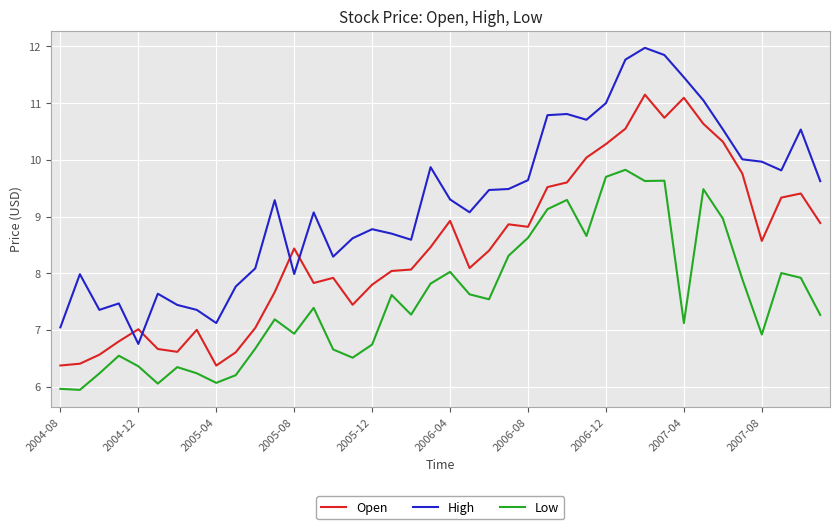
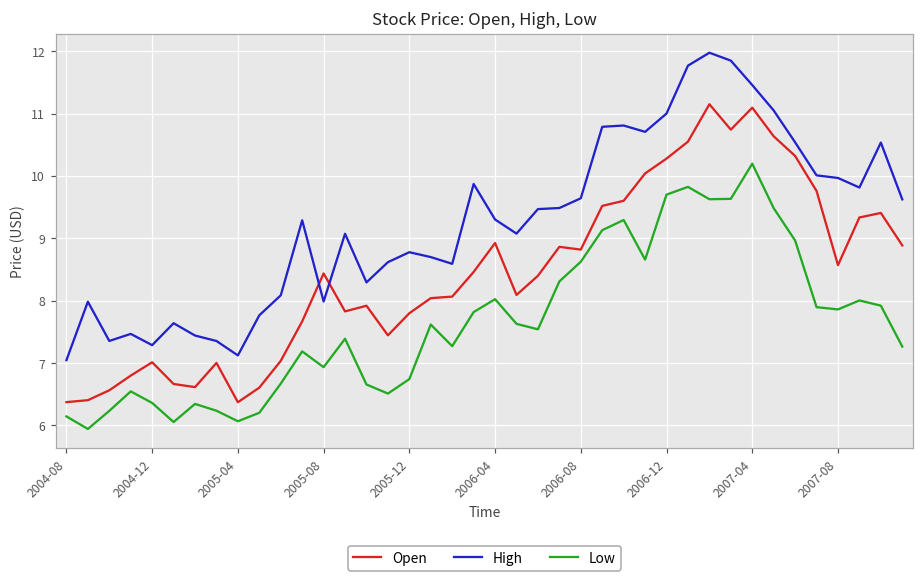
Low, 2004-08: 6.0 -> 6.1
High, 2004-12: 6.8 -> 7.3
Low, 2007-04: 7.1 -> 10.2
Low, 2007-08: 6.9 -> 7.9
